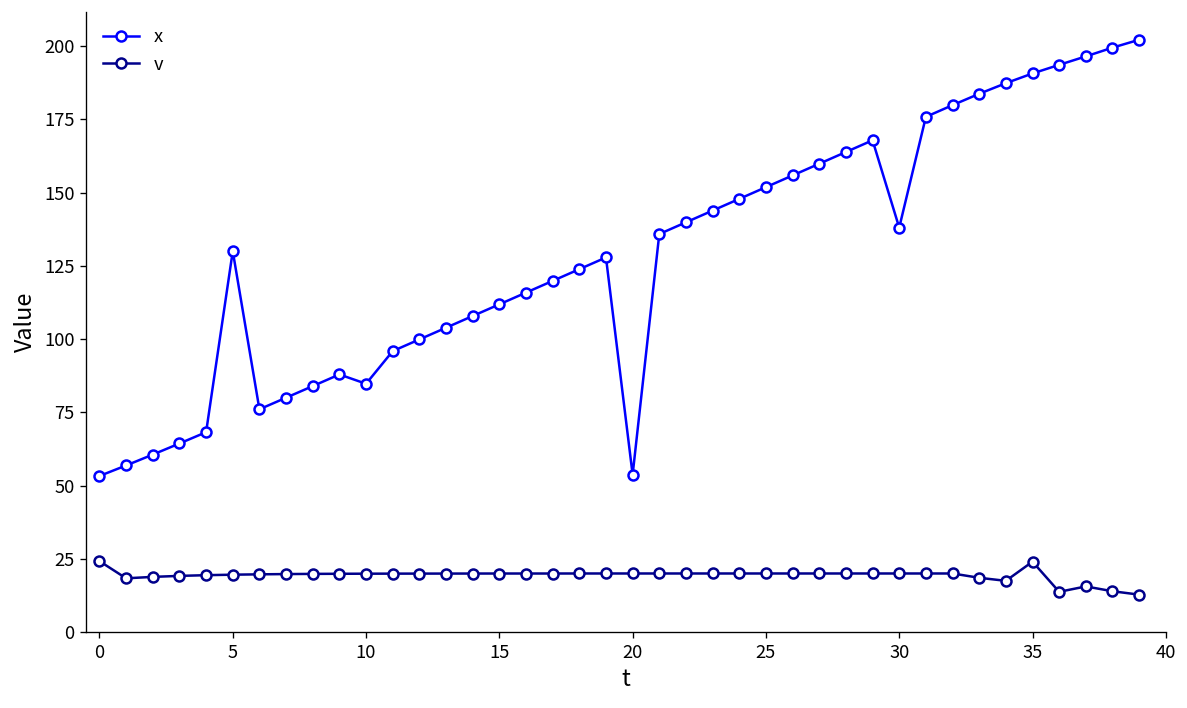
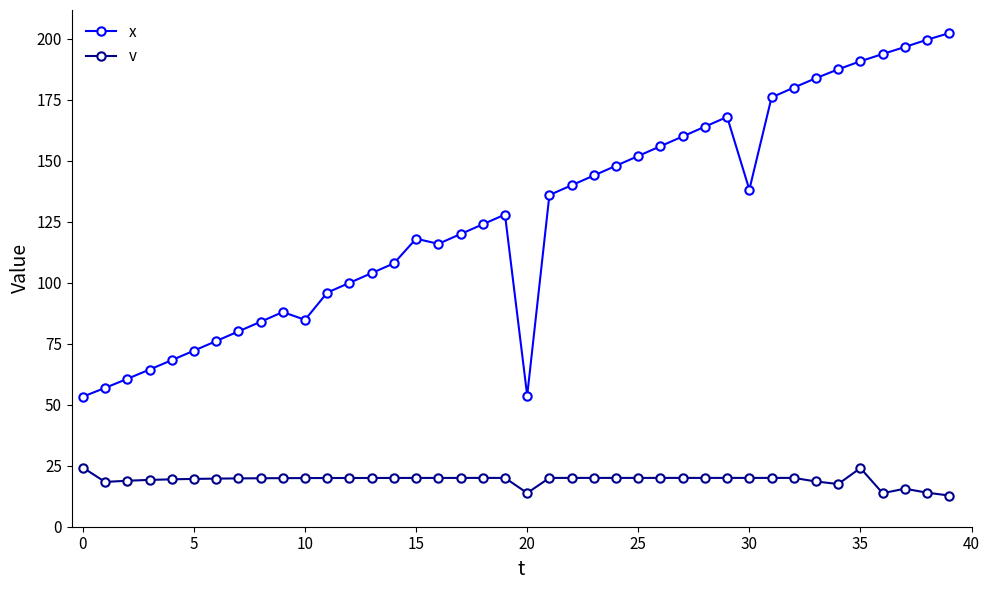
x, 5: 130 -> 72
x, 15: 112 -> 118
v, 20: 20 -> 14
